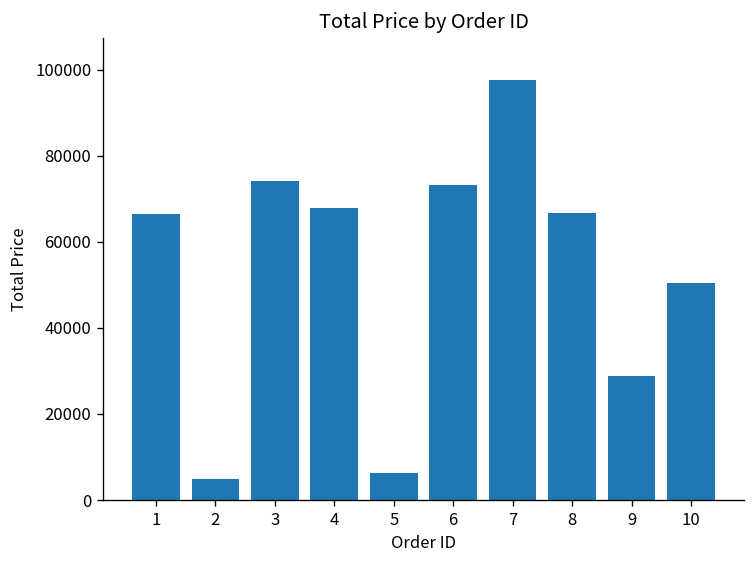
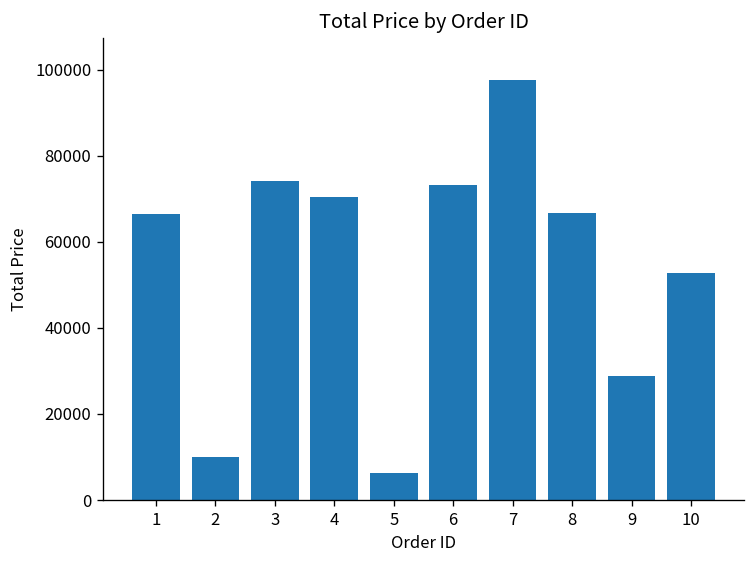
2: 5000 -> 10000
4: 68000 -> 70000
10: 50000 -> 53000
